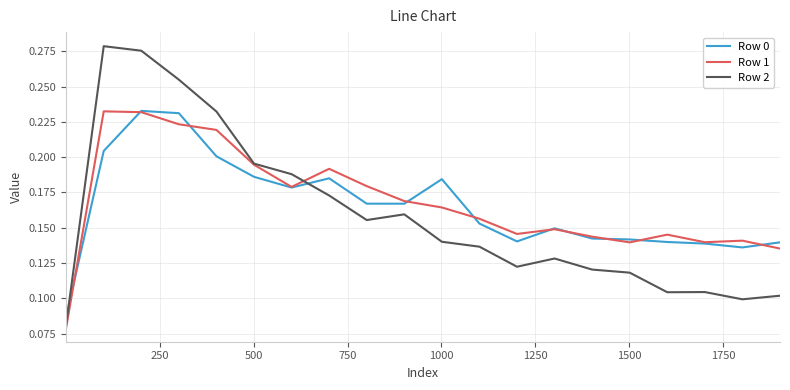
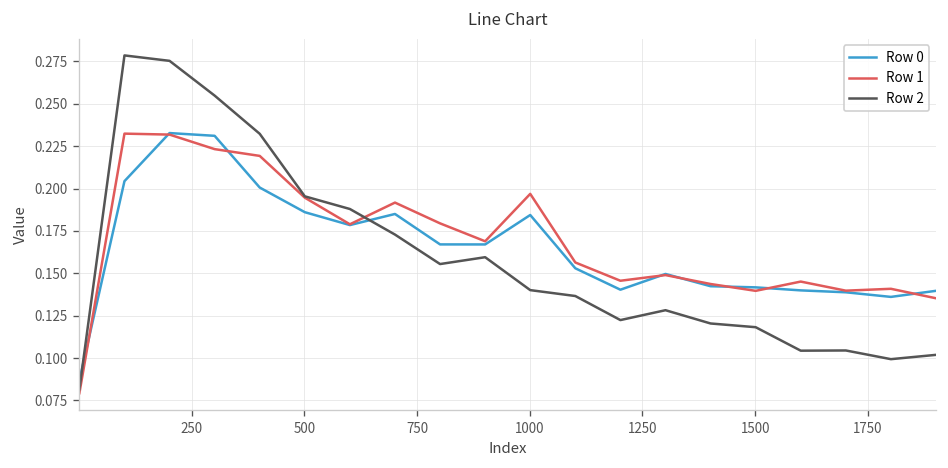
Row 1, 1000: 0.164 -> 0.197
